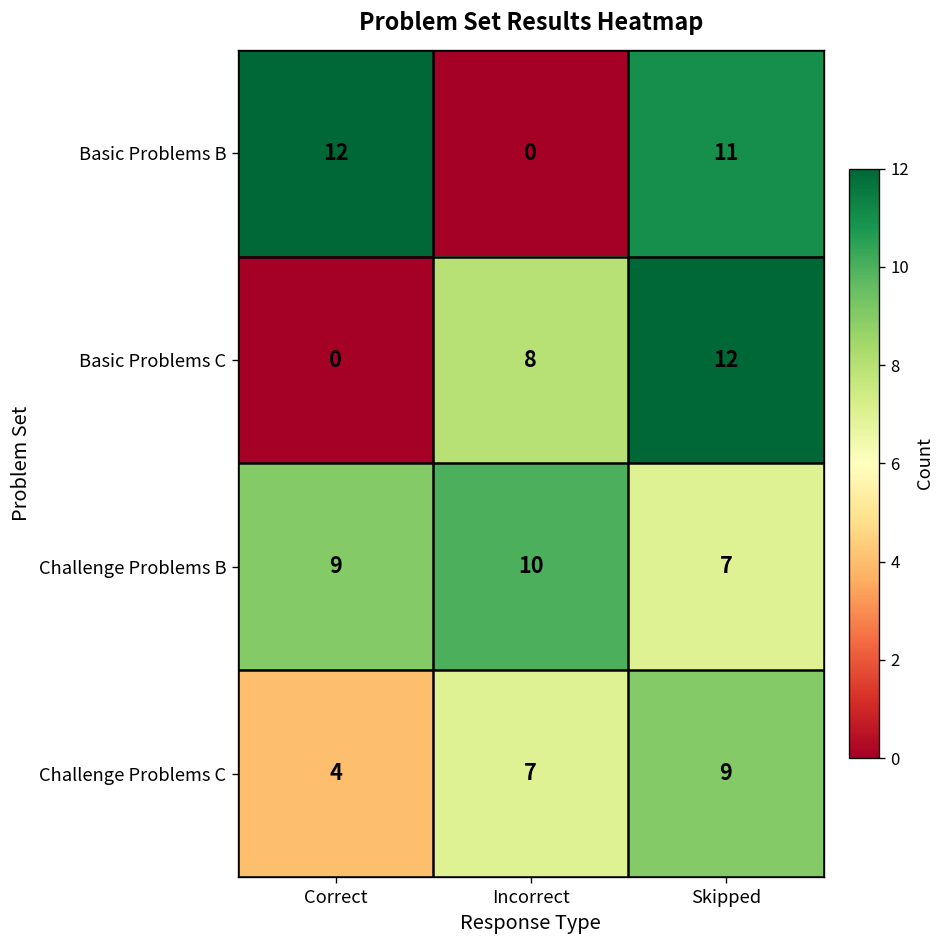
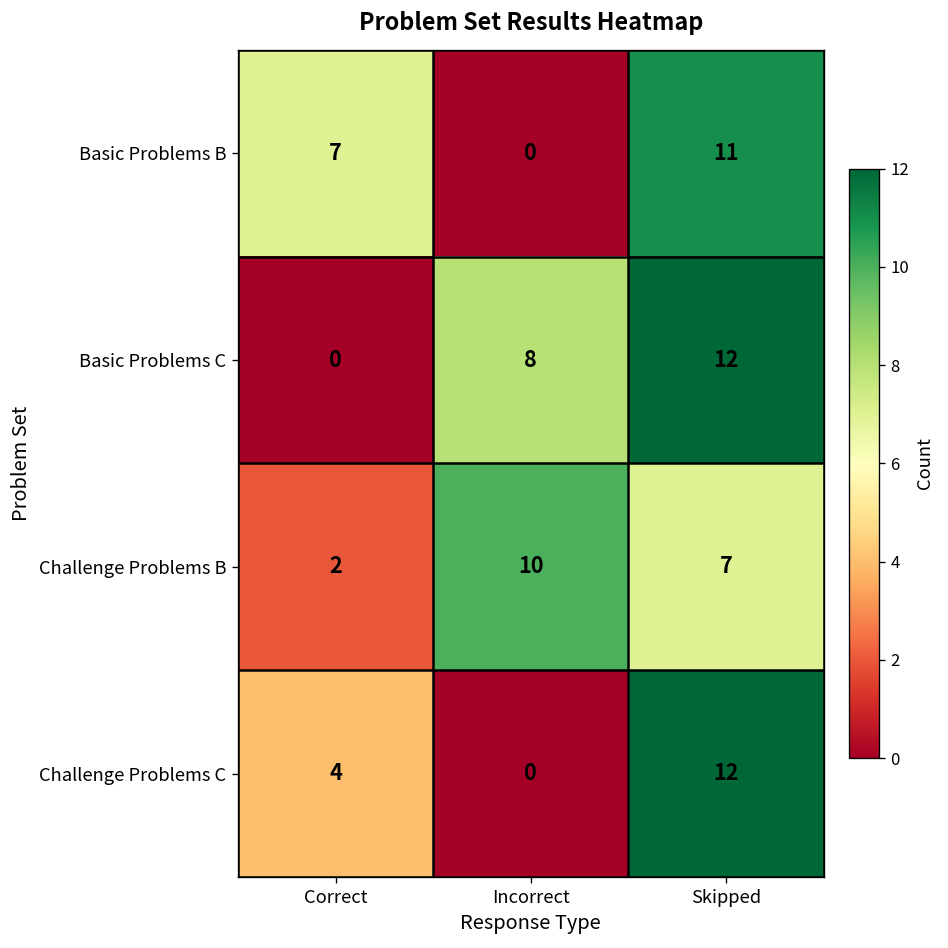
Basic Problems B, Correct: 12 -> 7
Challenge Problems B, Correct: 9 -> 2
Challenge Problems C, Incorrect: 7 -> 0
Challenge Problems C, Skipped: 9 -> 12
